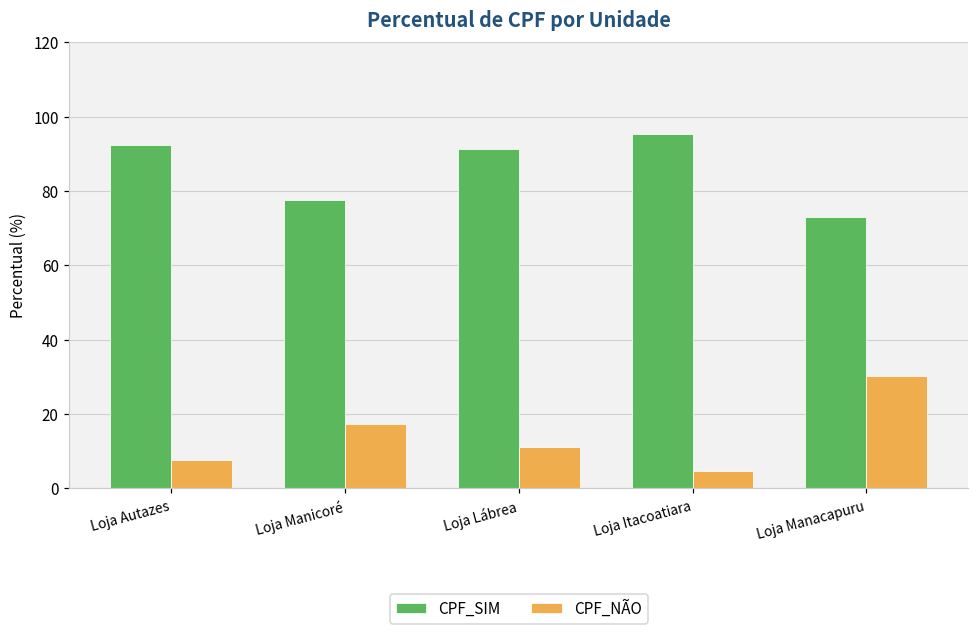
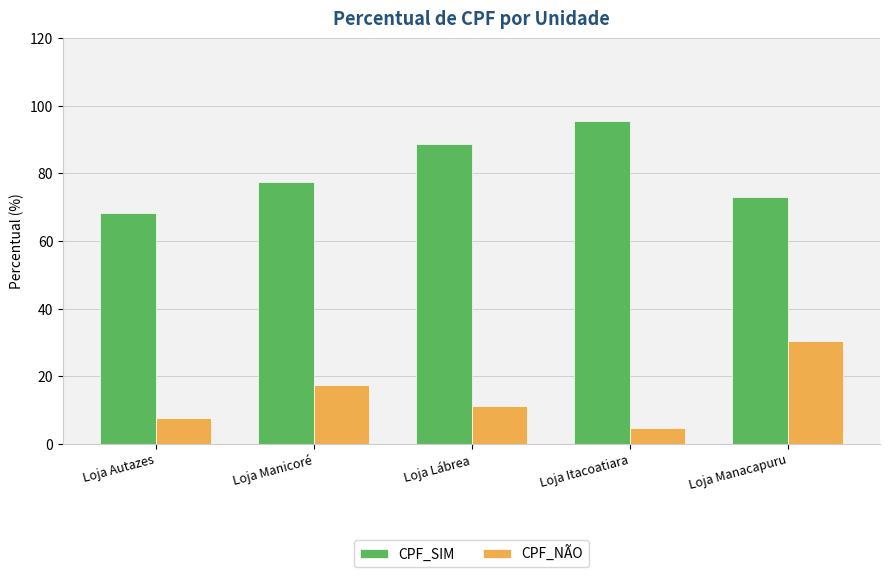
CPF_SIM, Loja Autazes: 92 -> 68
CPF_SIM, Loja Lábrea: 91 -> 89
